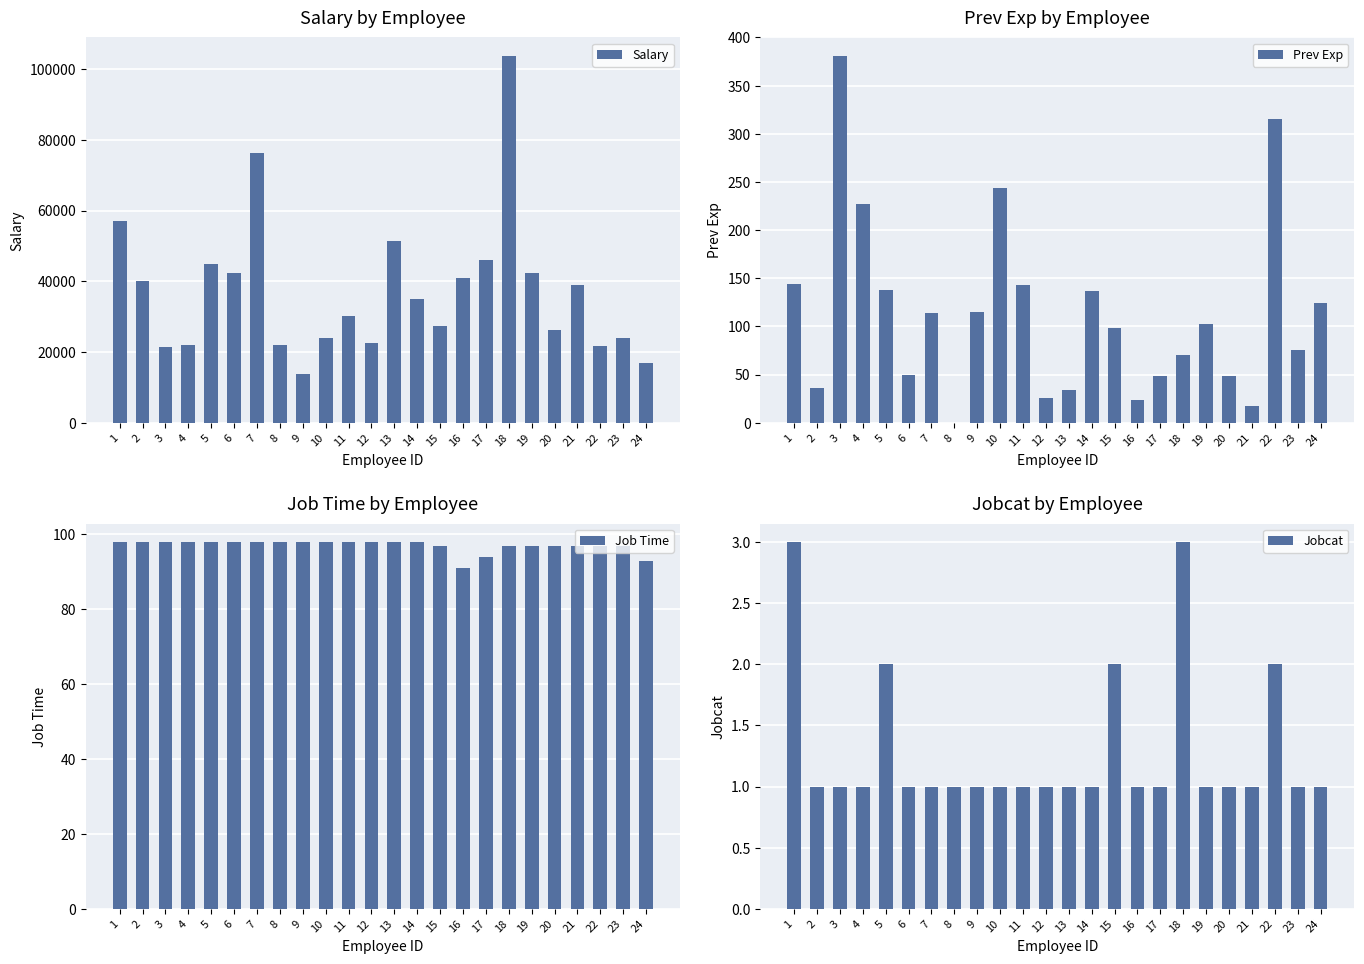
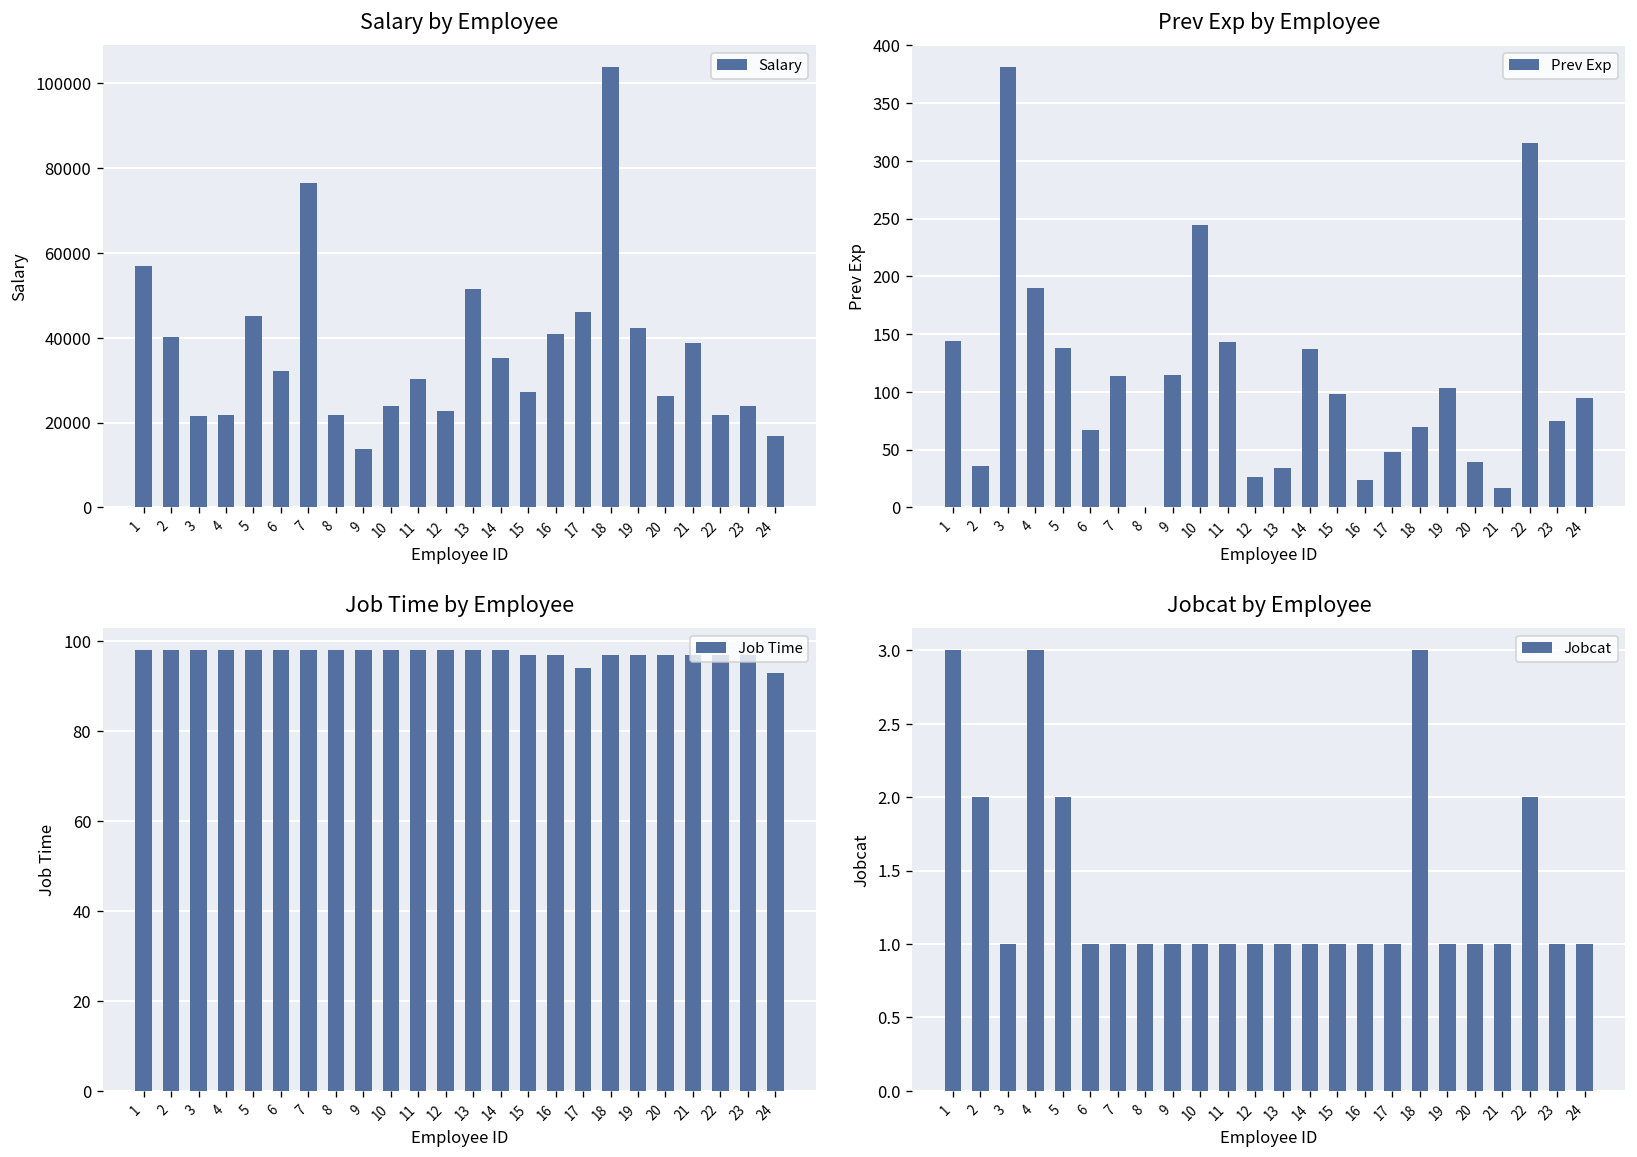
Salary by Employee, 6: 42000 -> 32000
Prev Exp by Employee, 4: 230 -> 190
Prev Exp by Employee, 6: 50 -> 70
Prev Exp by Employee, 20: 50 -> 40
Prev Exp by Employee, 24: 120 -> 100
Job Time by Employee, 16: 91 -> 97
Jobcat by Employee, 2: 1 -> 2
Jobcat by Employee, 4: 1 -> 3
Jobcat by Employee, 15: 2 -> 1
